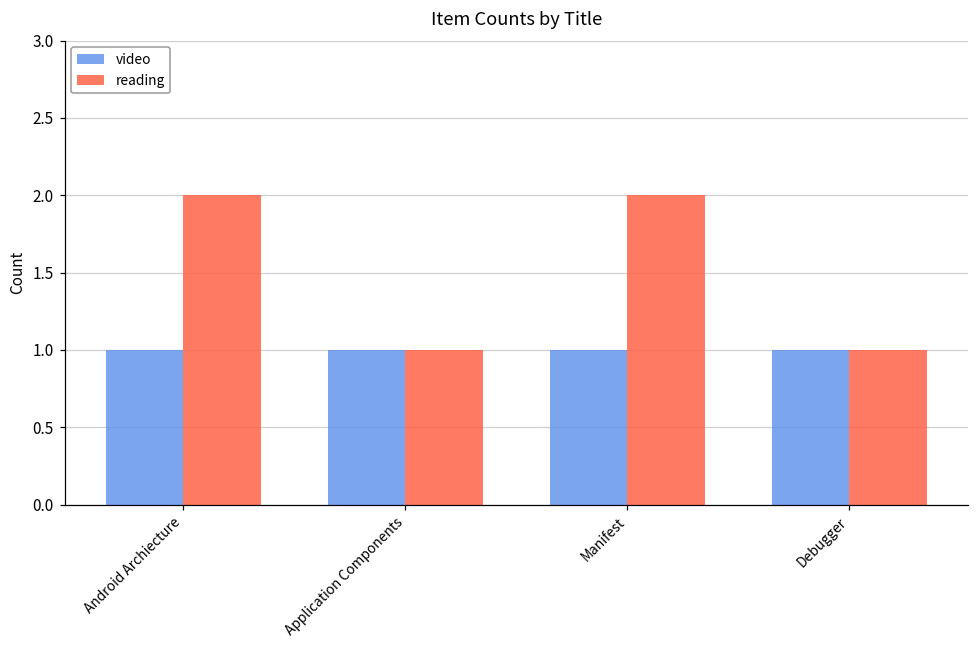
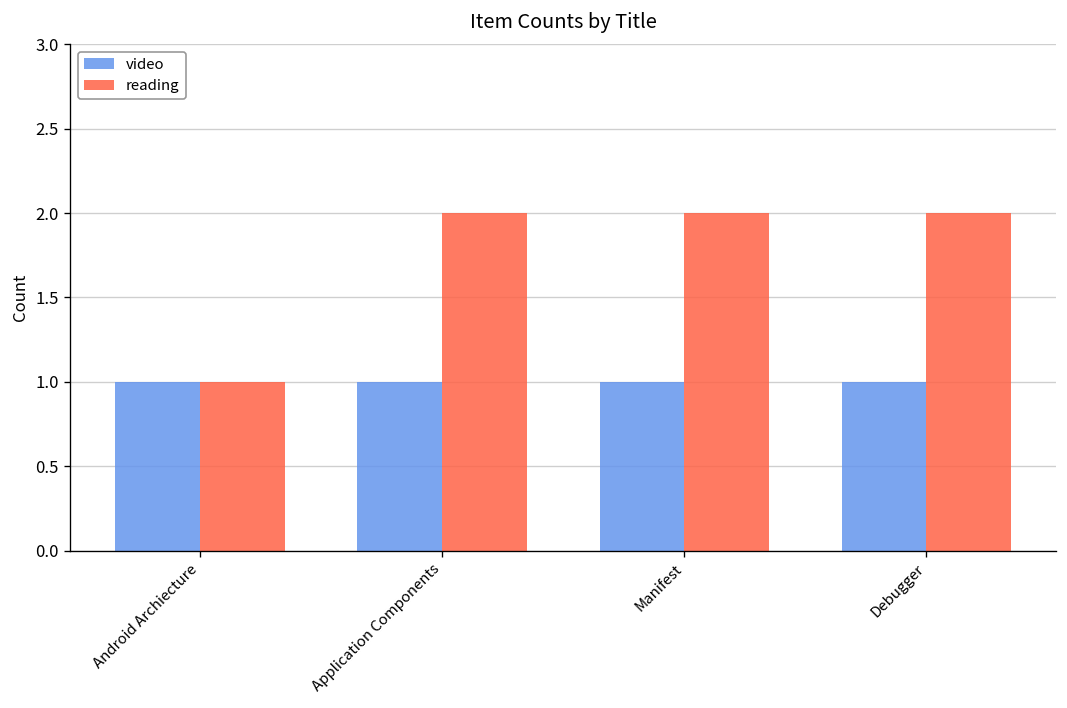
reading, Android Archiecture: 2 -> 1
reading, Application Components: 1 -> 2
reading, Debugger: 1 -> 2
